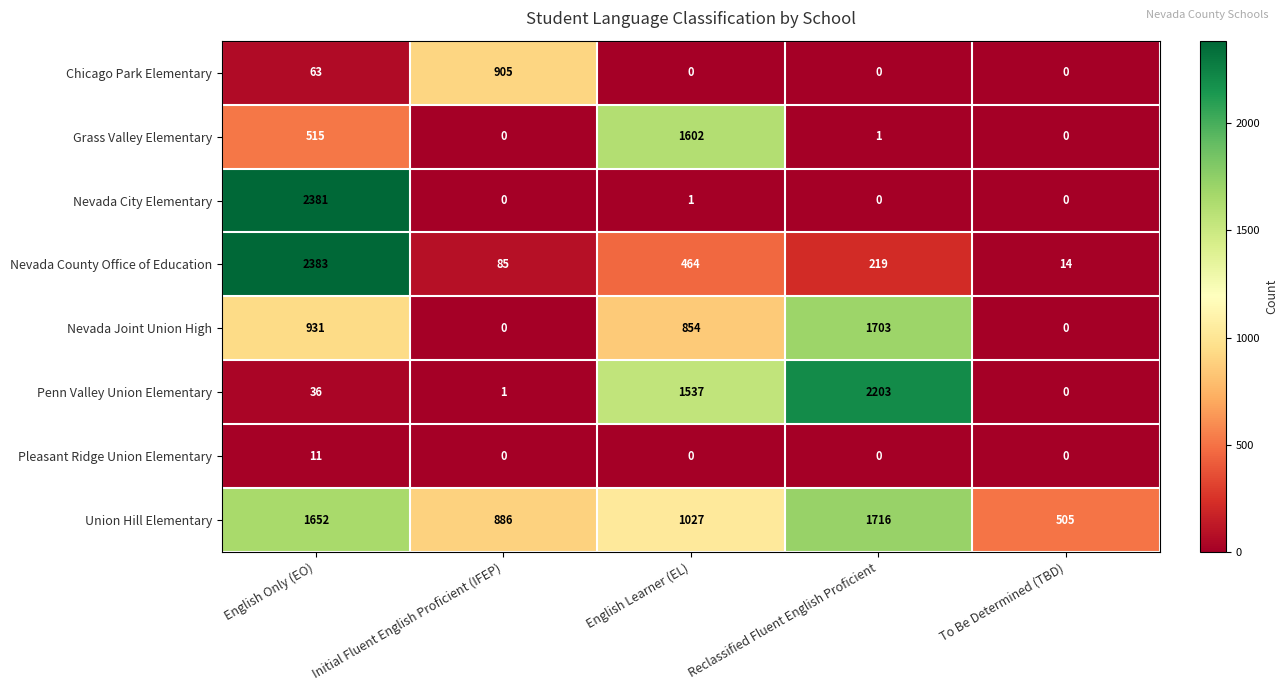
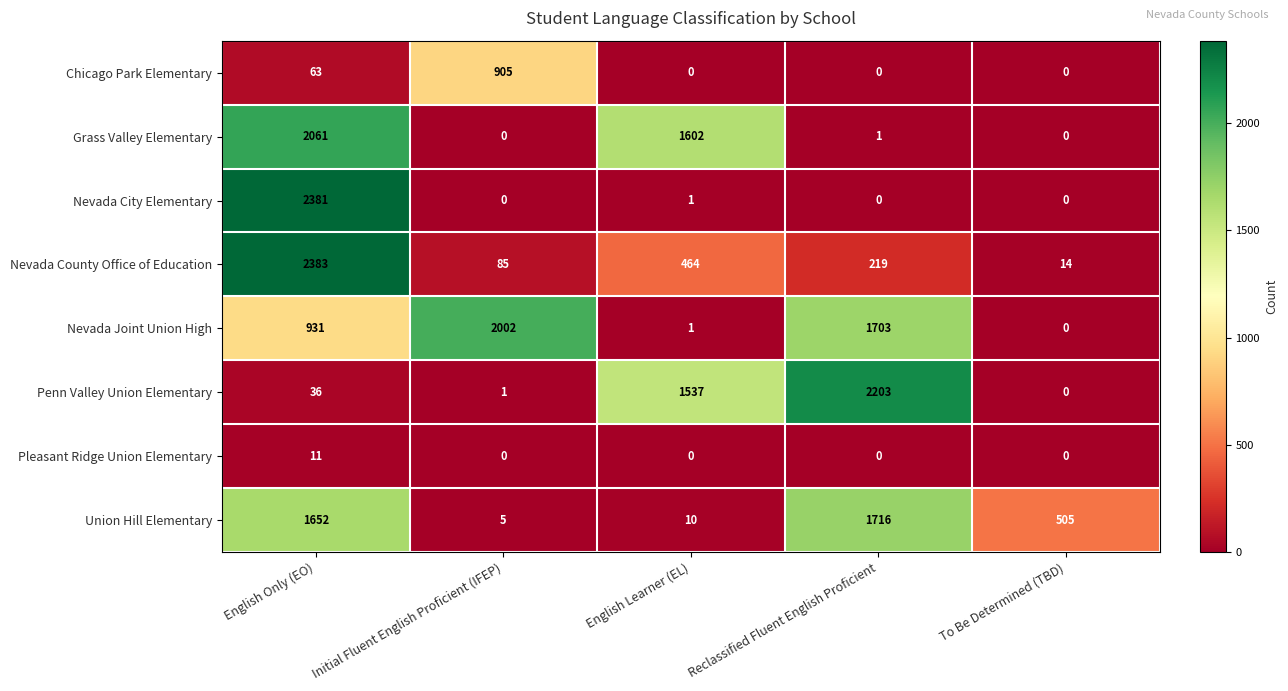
Grass Valley Elementary, English Only (EO): 515 -> 2061
Nevada Joint Union High, Initial Fluent English Proficient (IFEP): 0 -> 2002
Nevada Joint Union High, English Learner (EL): 854 -> 1
Union Hill Elementary, Initial Fluent English Proficient (IFEP): 886 -> 5
Union Hill Elementary, English Learner (EL): 1027 -> 10
